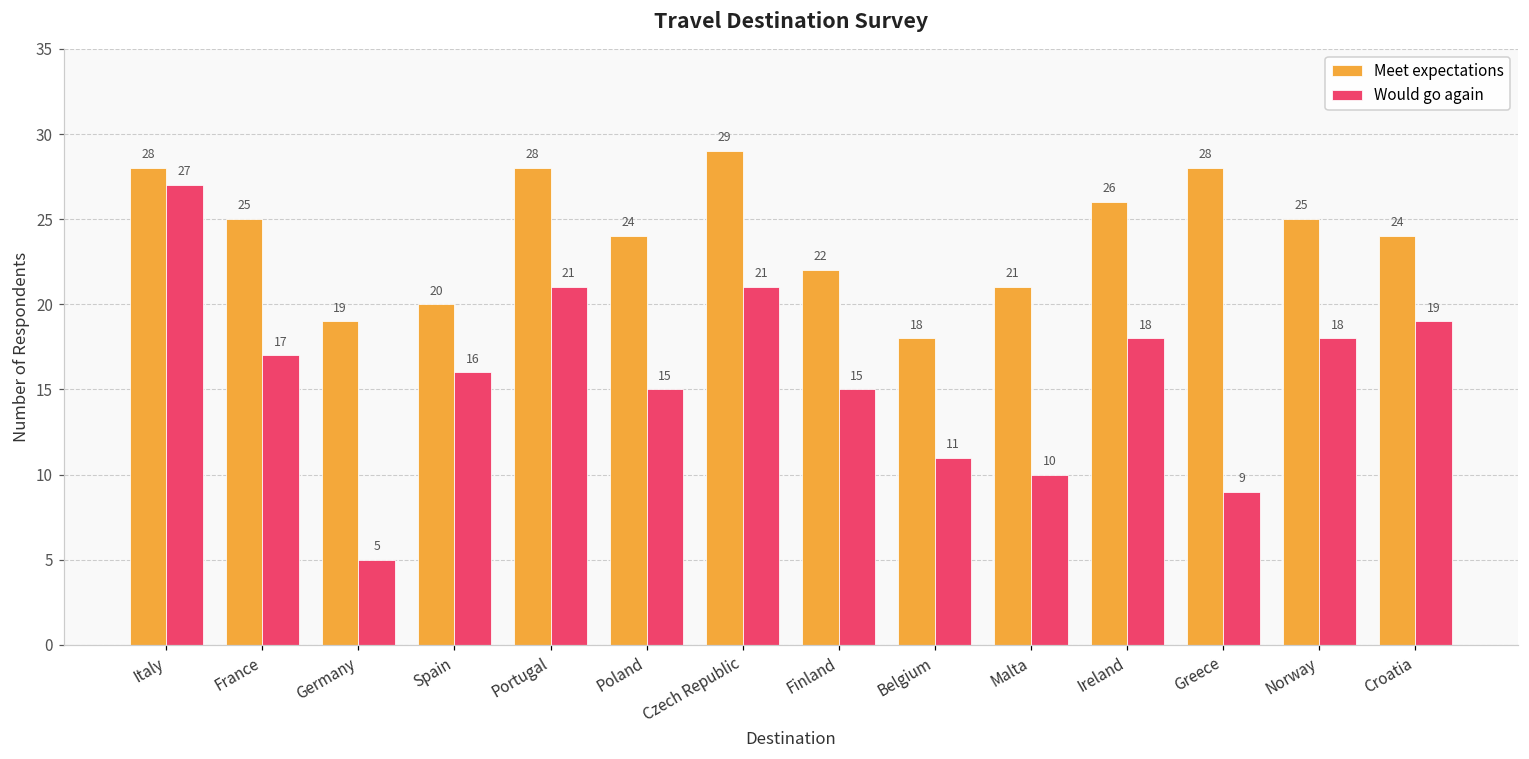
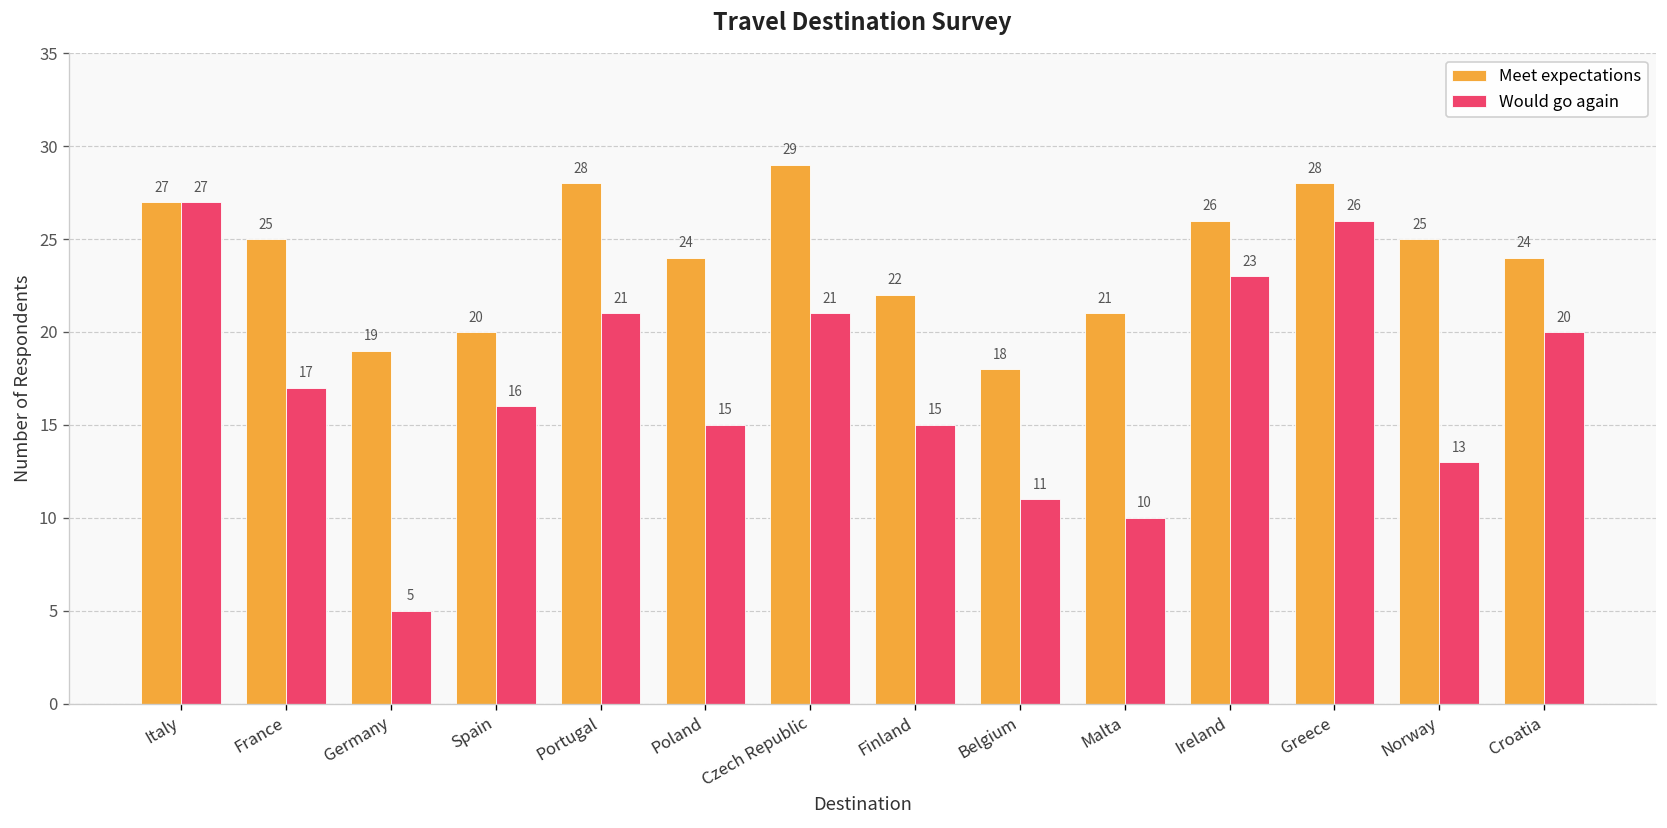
Meet expectations, Italy: 28 -> 27
Would go again, Ireland: 18 -> 23
Would go again, Greece: 9 -> 26
Would go again, Norway: 18 -> 13
Would go again, Croatia: 19 -> 20
